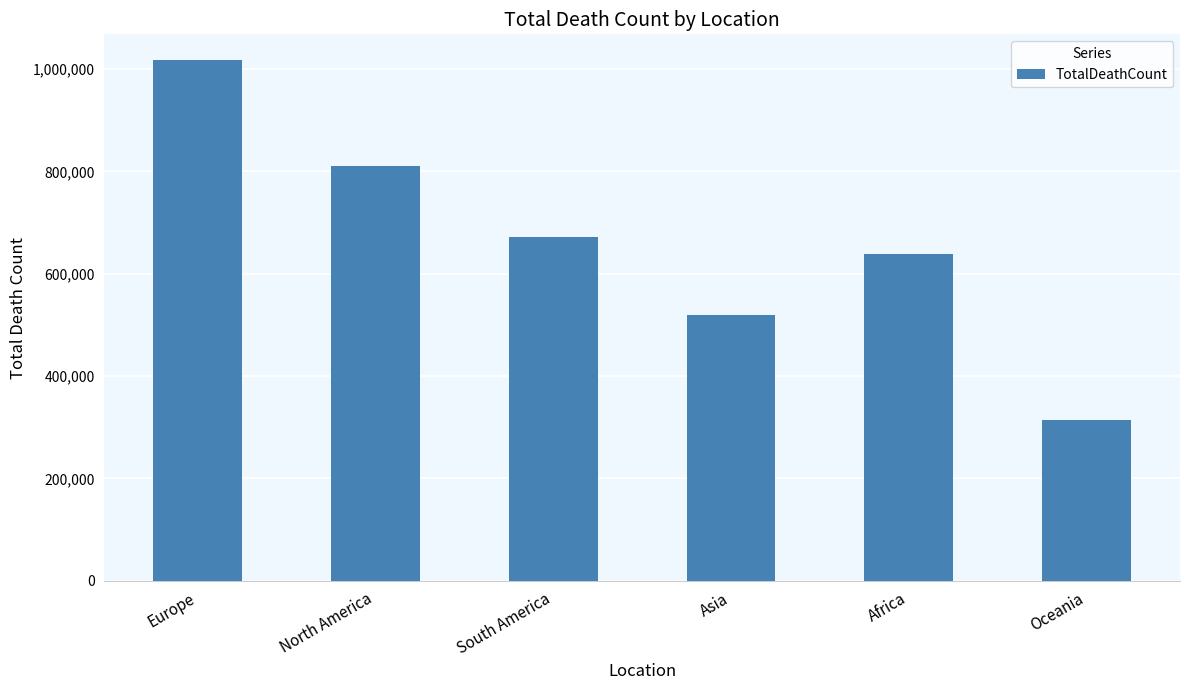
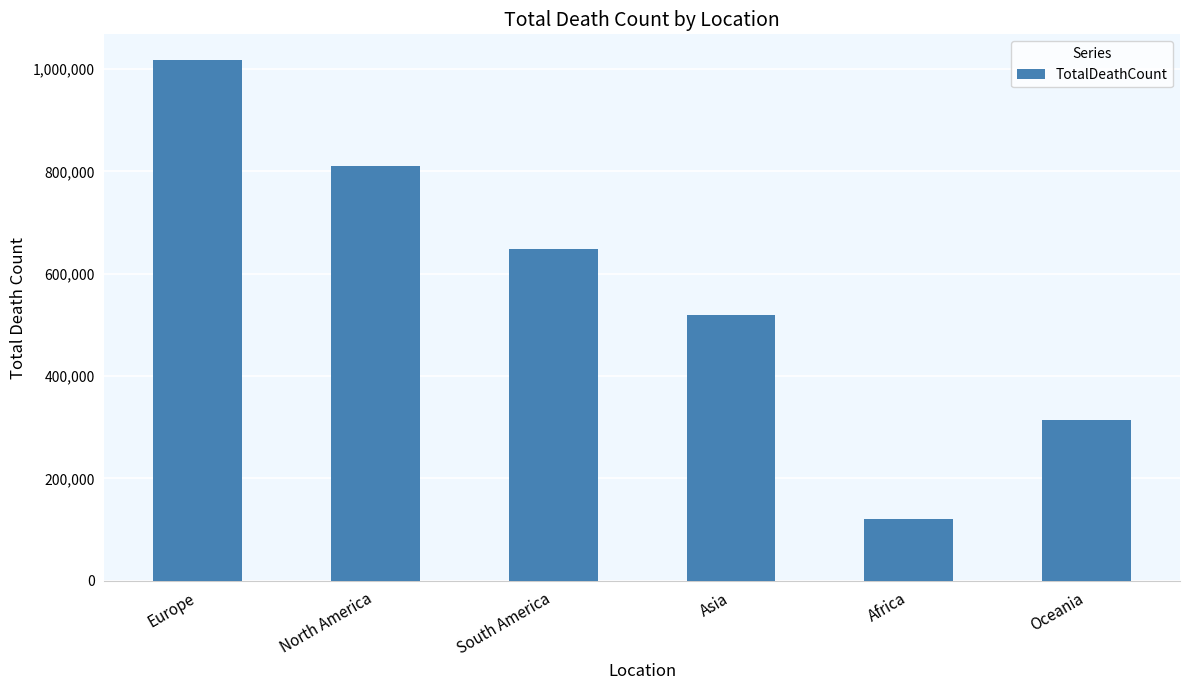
South America: 670,000 -> 650,000
Africa: 640,000 -> 120,000
